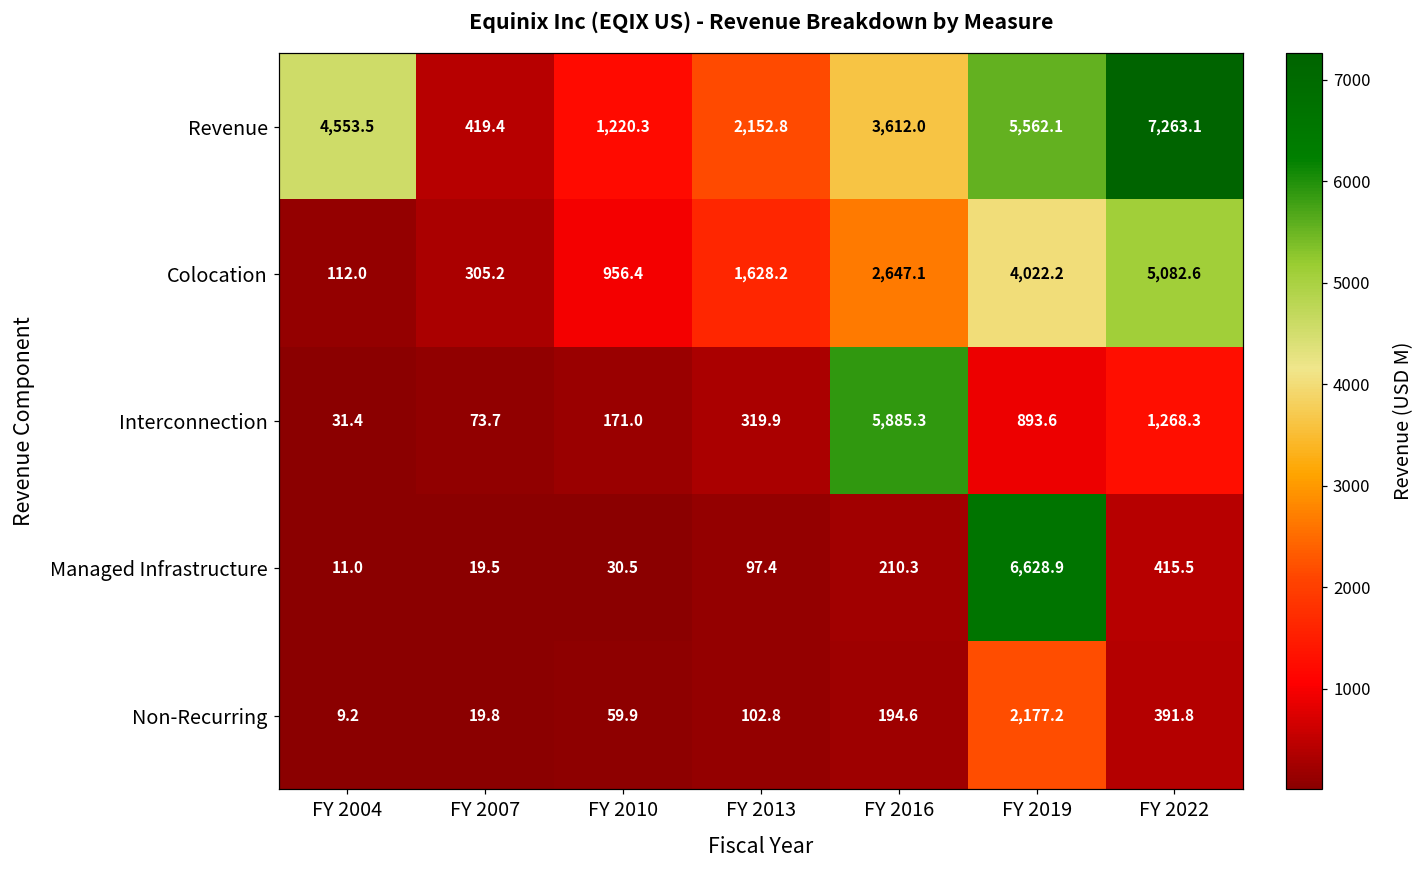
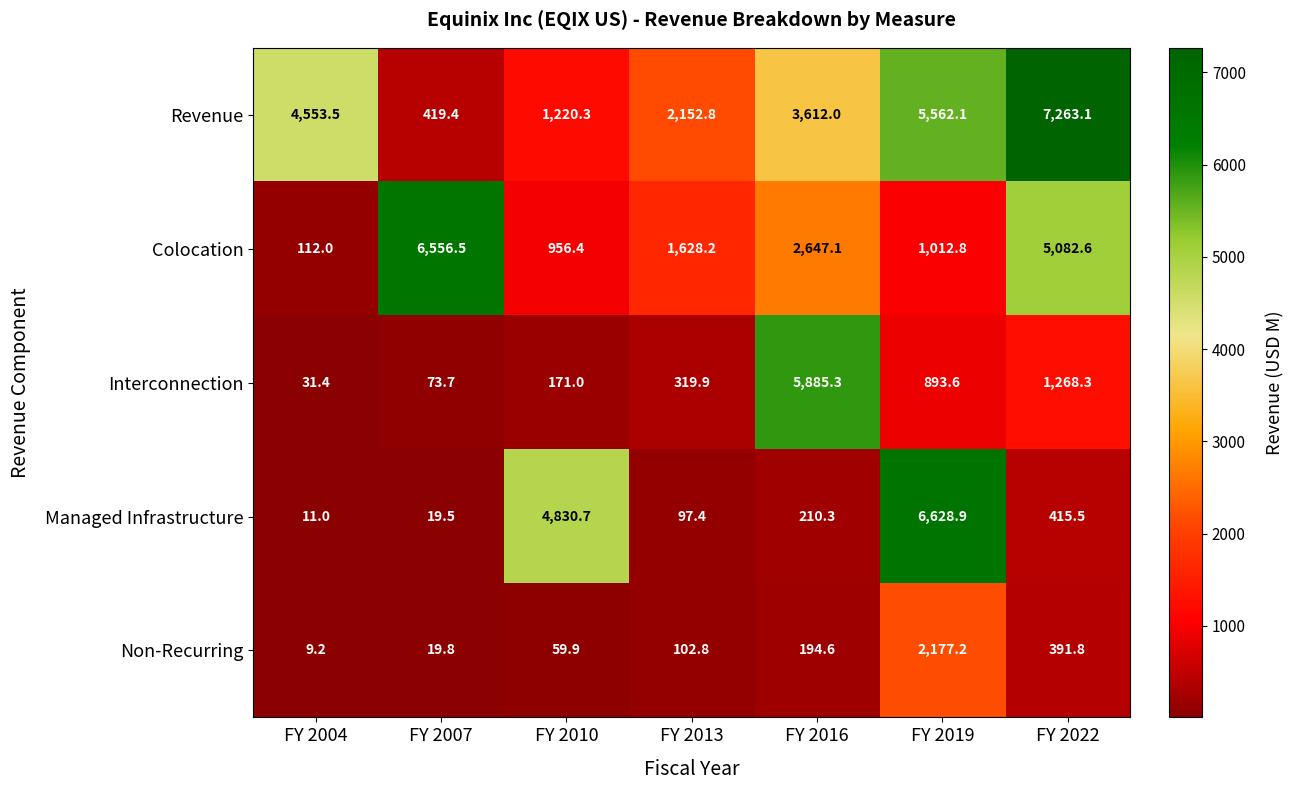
Colocation, FY 2007: 305.2 -> 6,556.5
Colocation, FY 2019: 4,022.2 -> 1,012.8
Managed Infrastructure, FY 2010: 30.5 -> 4,830.7
